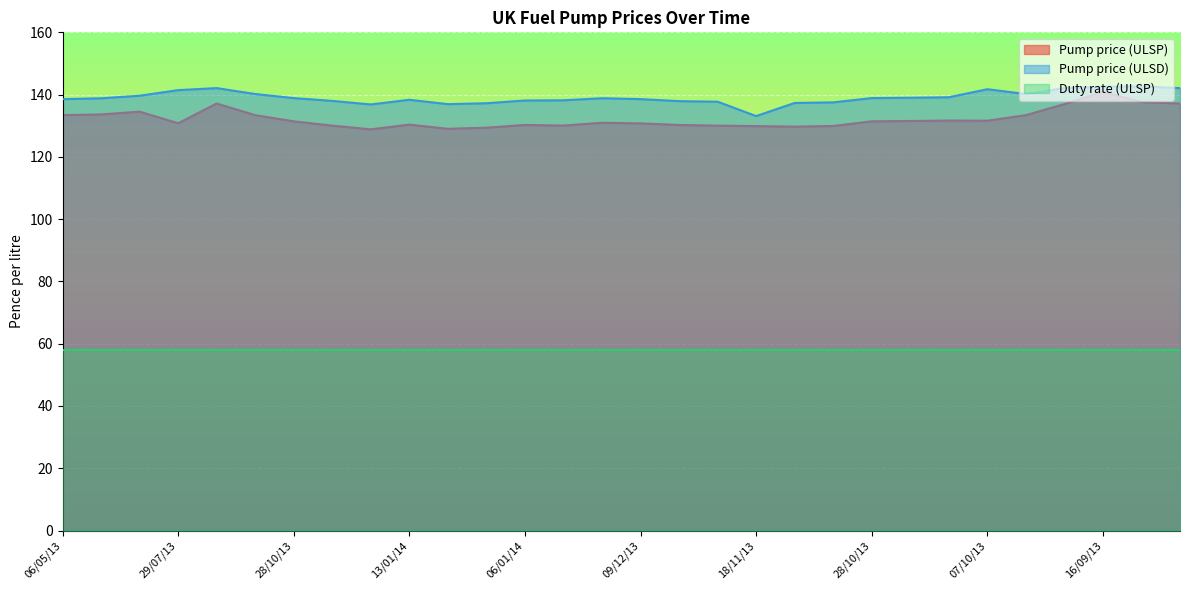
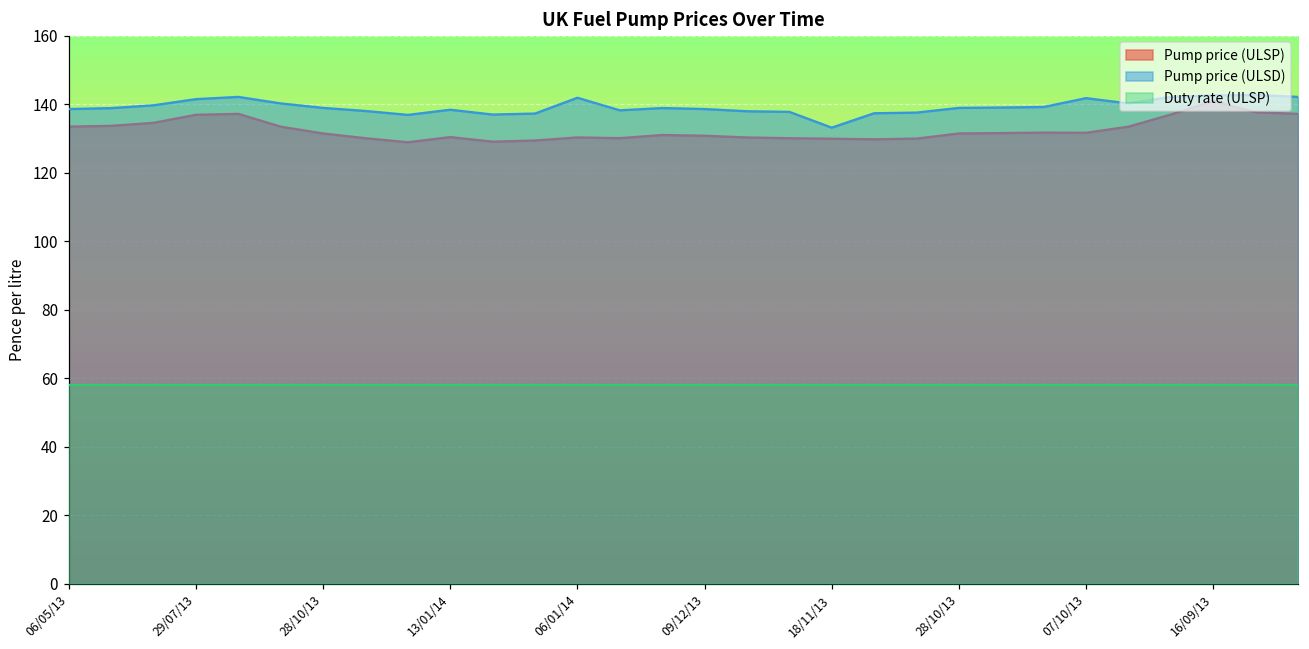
Pump price (ULSP), 29/07/13: 131 -> 137
Pump price (ULSD), 06/01/14: 138 -> 142
